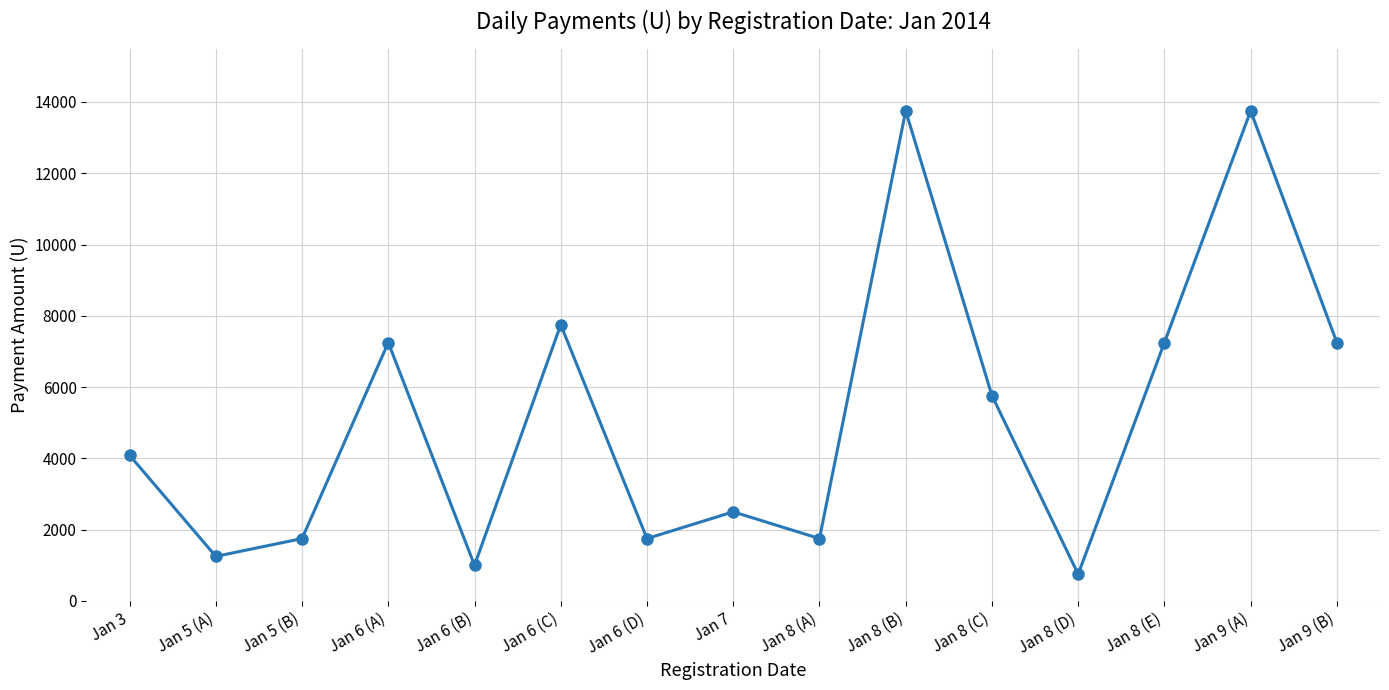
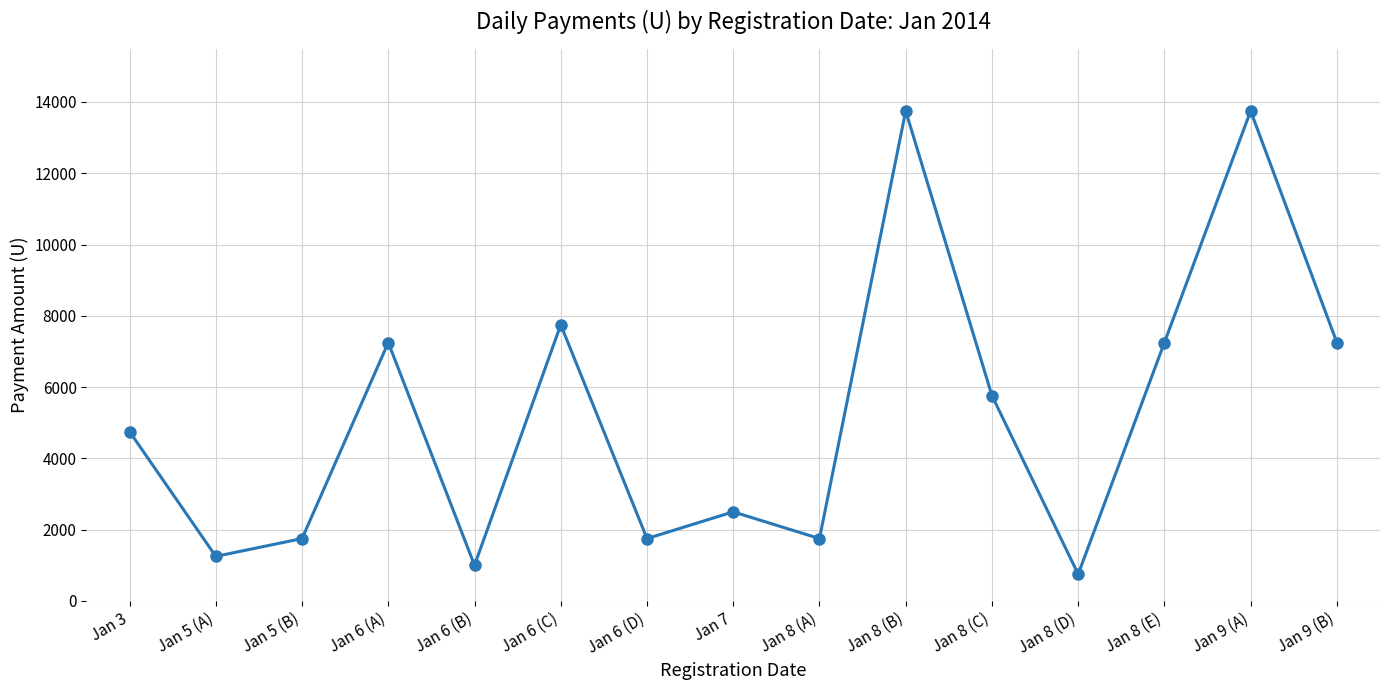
Jan 3: 4100 -> 4800
